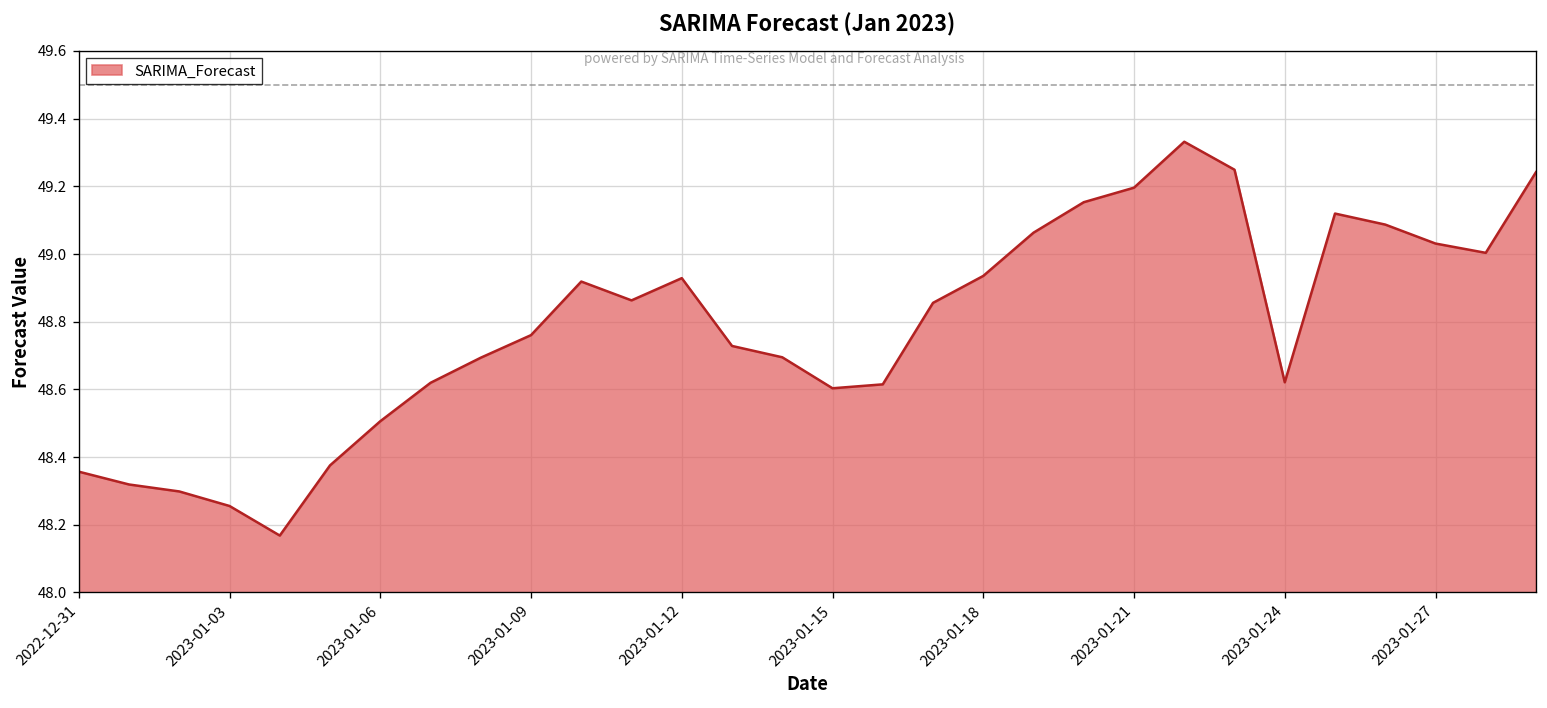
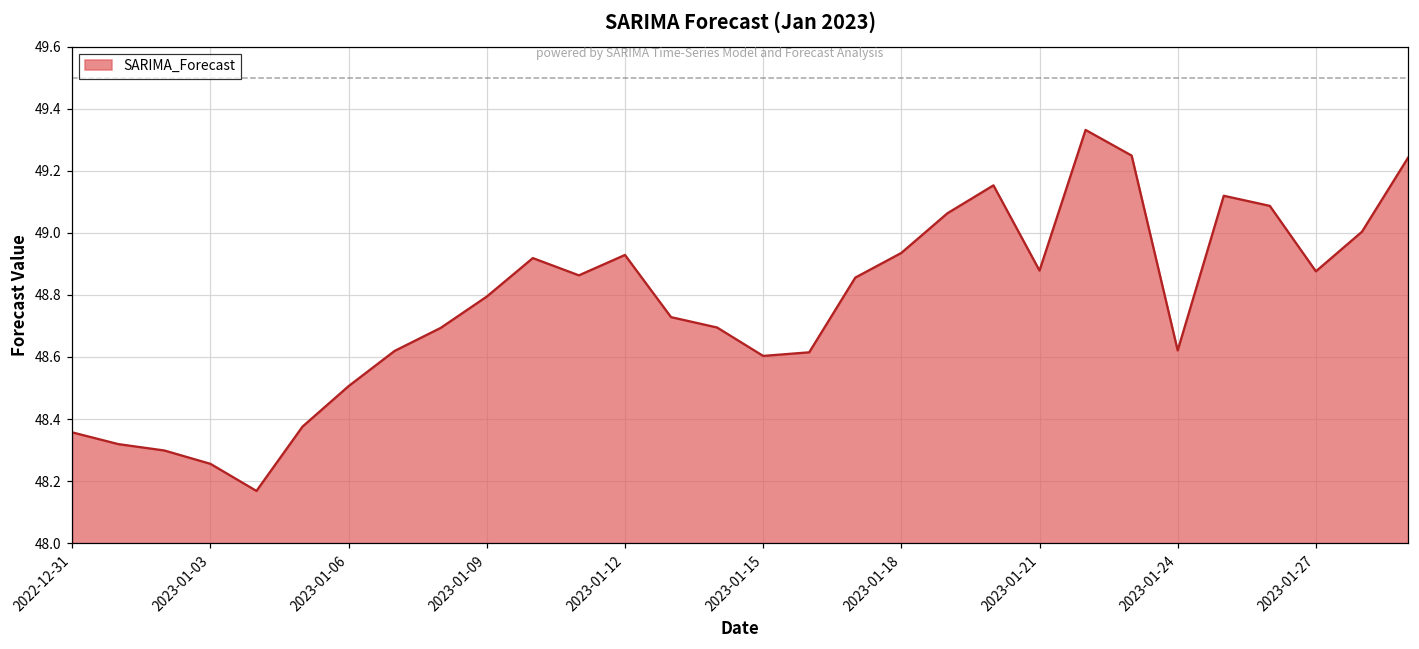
2023-01-09: 48.76 -> 48.79
2023-01-21: 49.20 -> 48.88
2023-01-27: 49.03 -> 48.88
